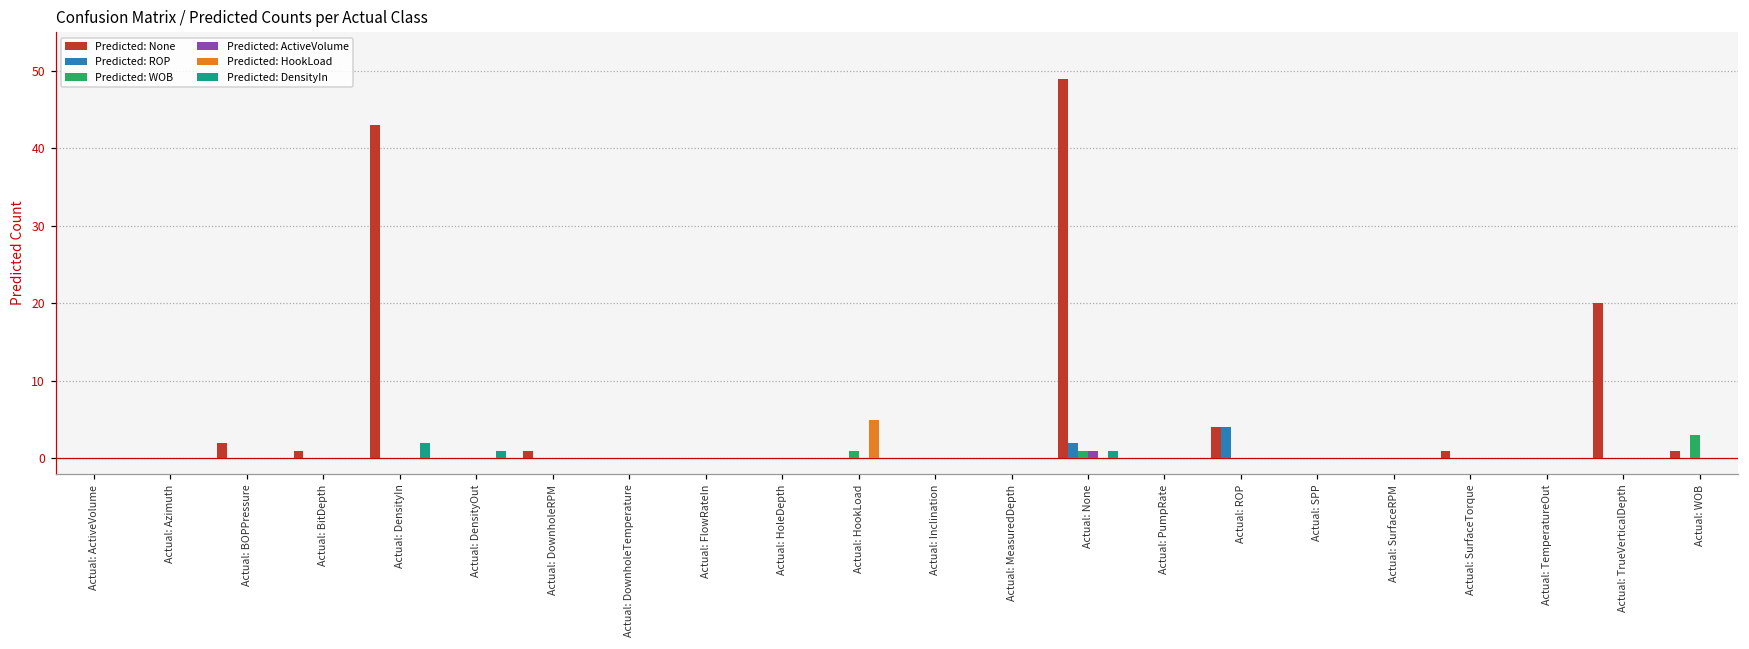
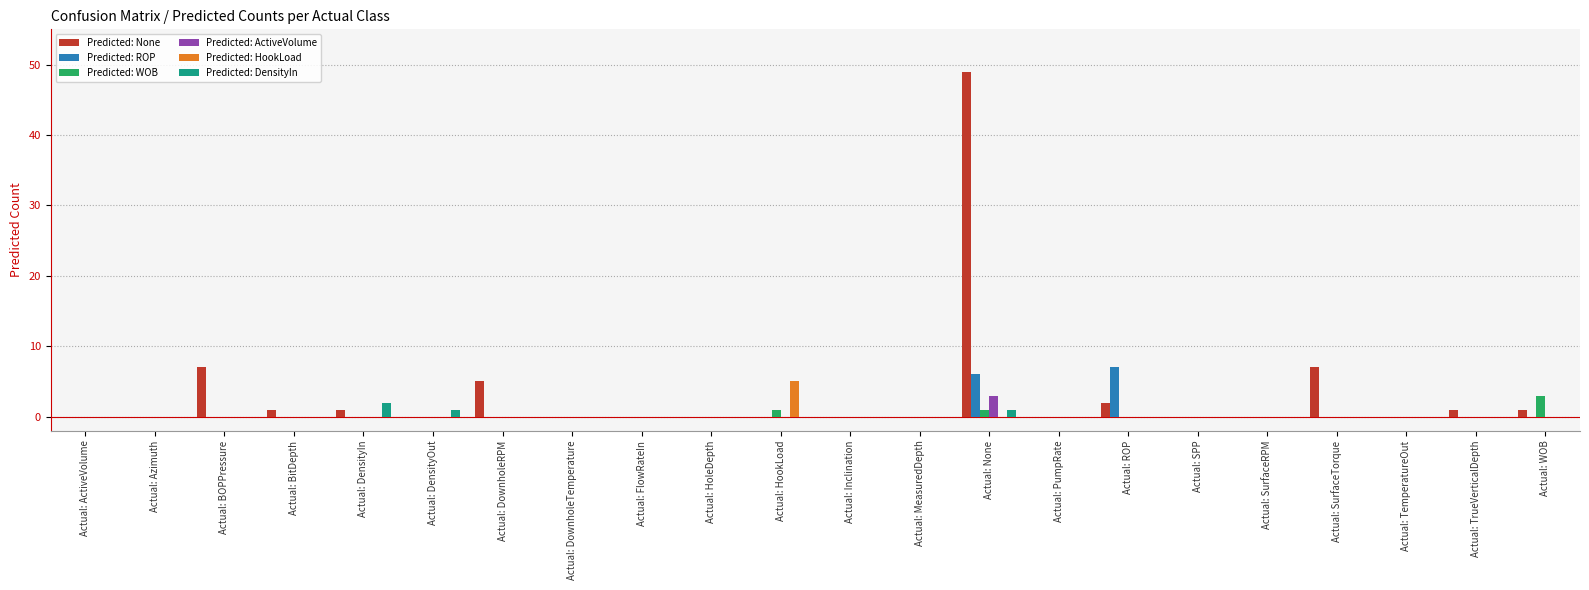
Predicted: None, Actual: BOPPressure: 2 -> 7
Predicted: None, Actual: DensityIn: 43 -> 1
Predicted: None, Actual: DownholeRPM: 1 -> 5
Predicted: ROP, Actual: None: 2 -> 6
Predicted: ActiveVolume, Actual: None: 1 -> 3
Predicted: None, Actual: ROP: 4 -> 2
Predicted: ROP, Actual: ROP: 4 -> 7
Predicted: None, Actual: SurfaceTorque: 1 -> 7
Predicted: None, Actual: TrueVerticalDepth: 20 -> 1
